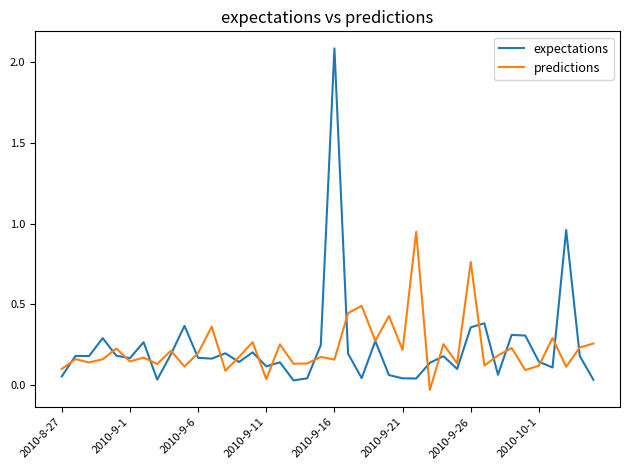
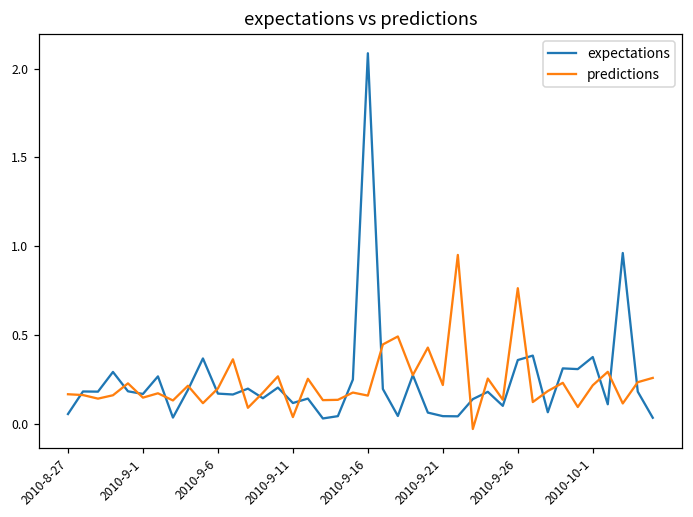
predictions, 2010-8-27: 0.10 -> 0.17
expectations, 2010-10-1: 0.15 -> 0.38
predictions, 2010-10-1: 0.12 -> 0.22
